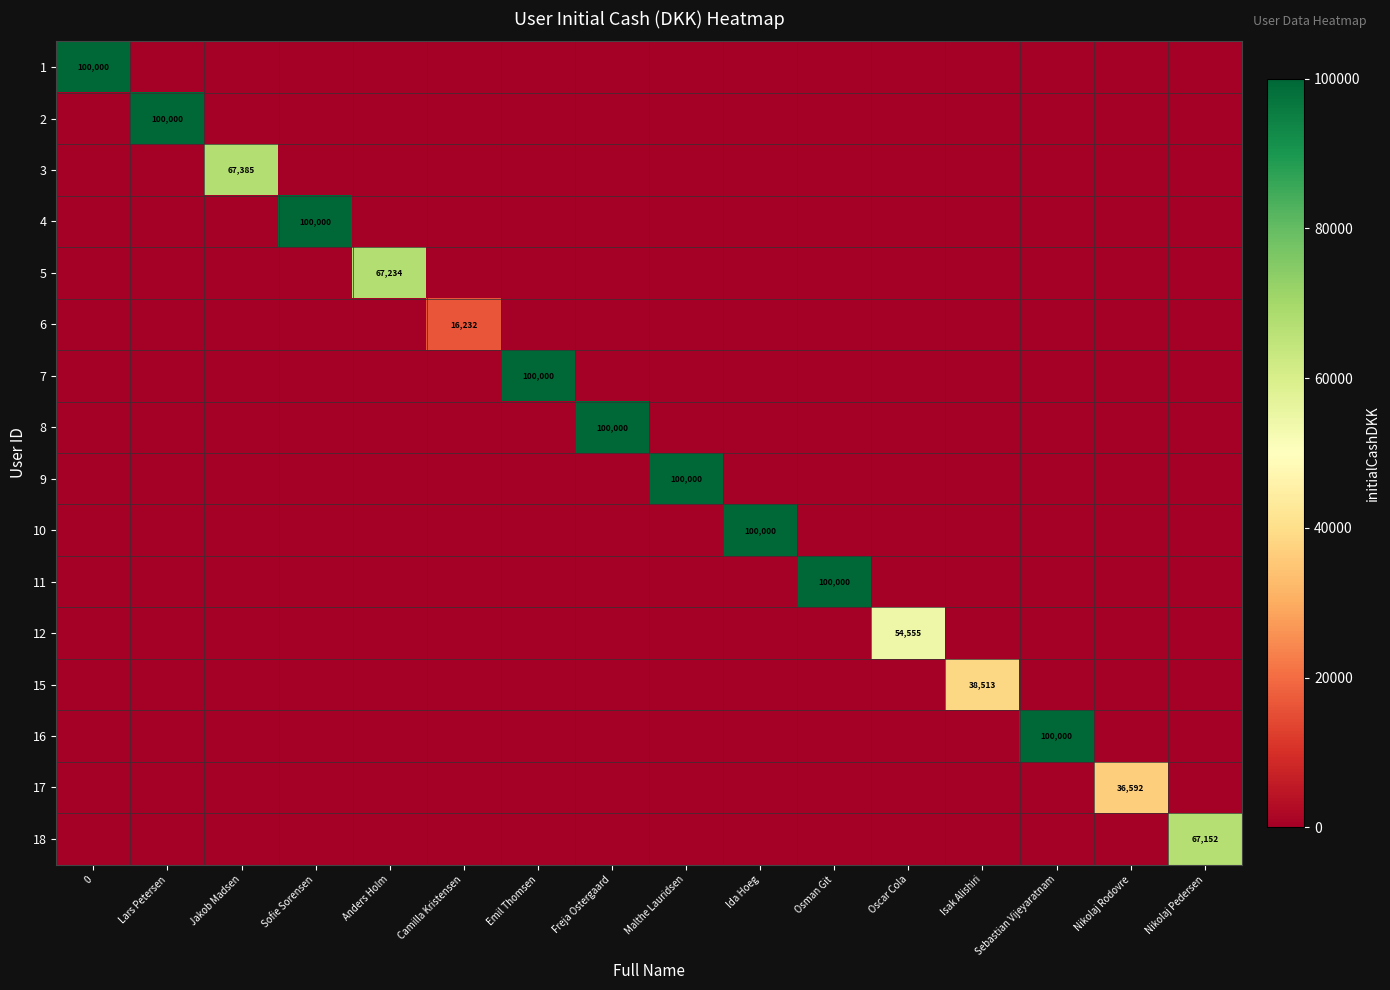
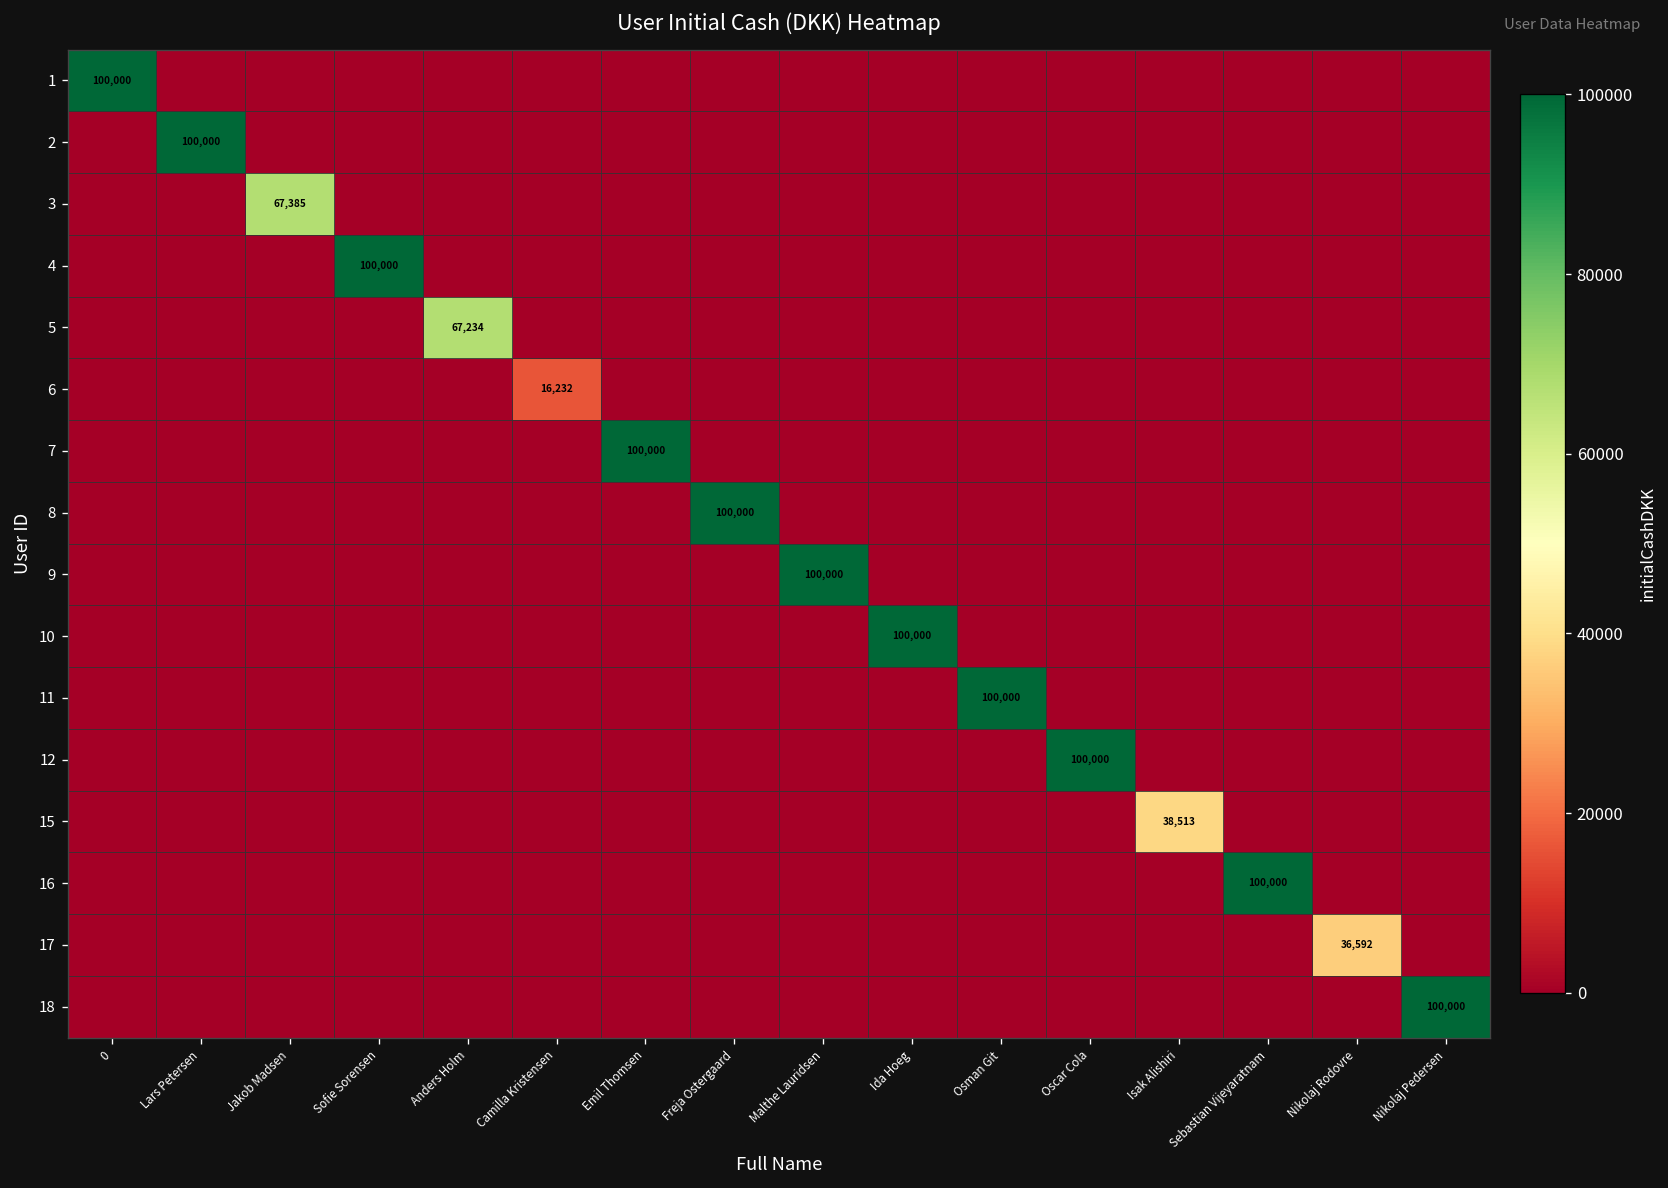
12, Oscar Cola: 54,555 -> 100,000
18, Nikolaj Pedersen: 67,152 -> 100,000
